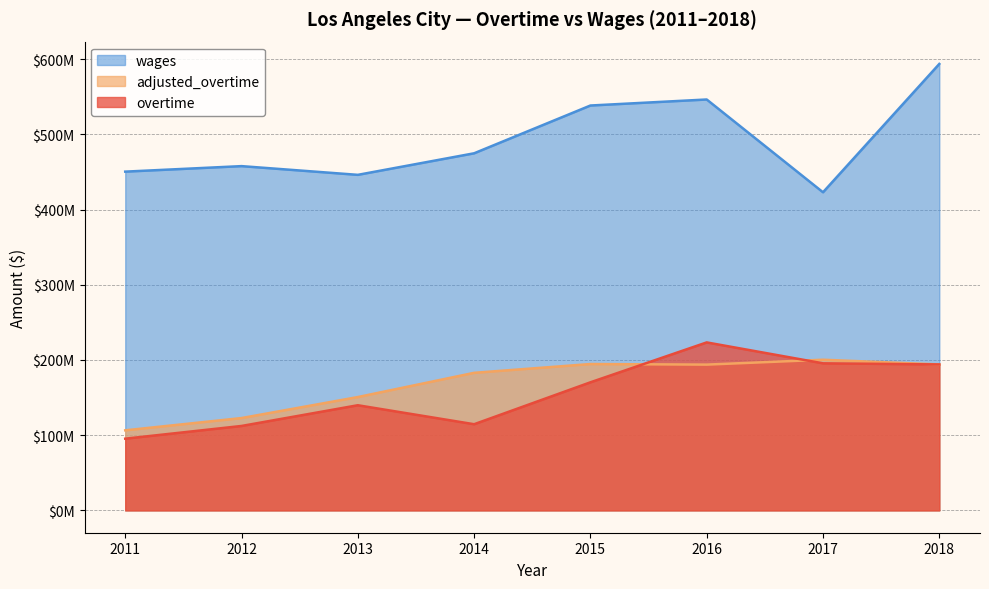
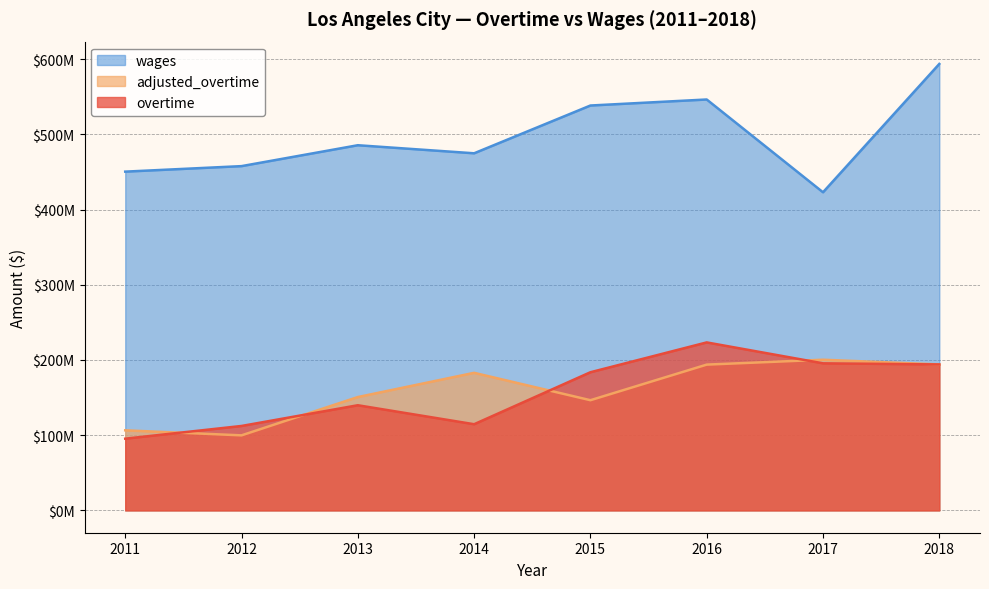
adjusted_overtime, 2012: $120000000 -> $100000000
wages, 2013: $450000000 -> $490000000
adjusted_overtime, 2015: $190000000 -> $150000000
overtime, 2015: $170000000 -> $180000000
